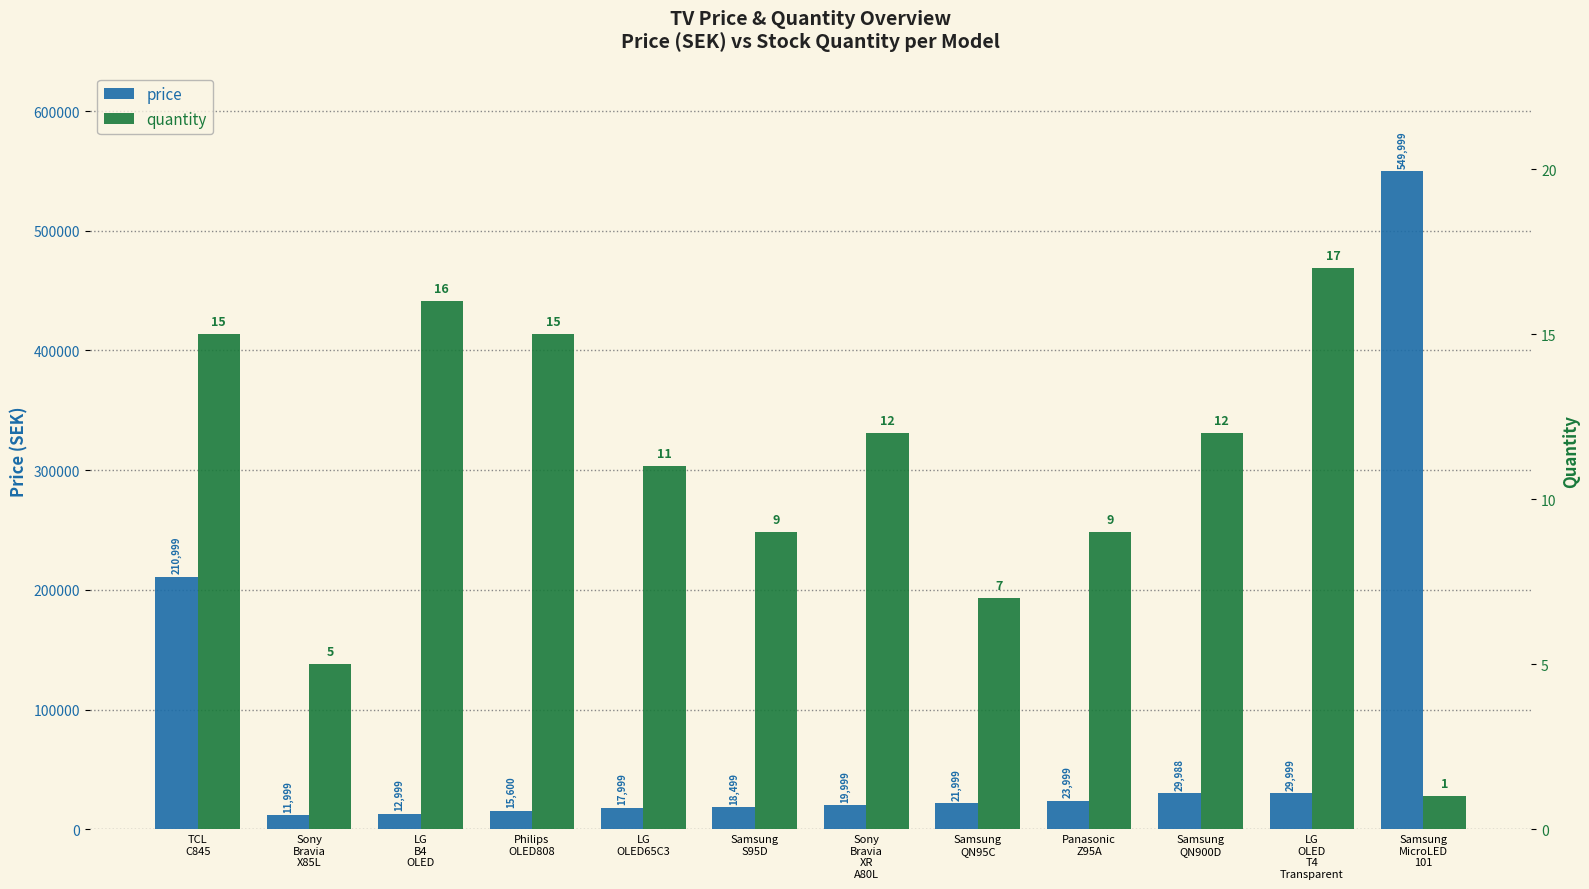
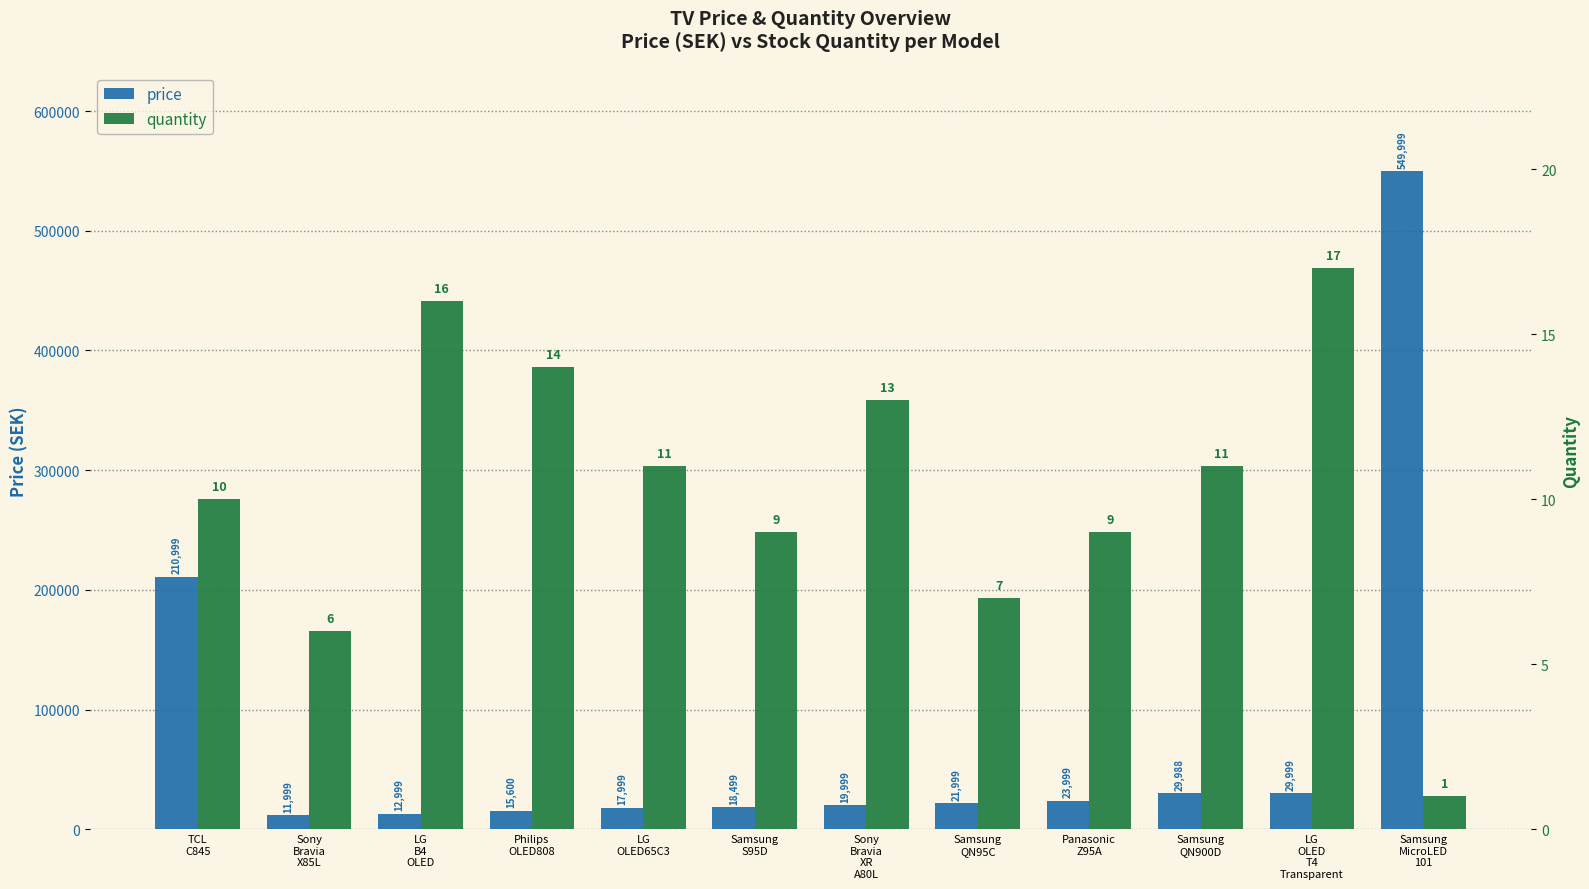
quantity, TCL C845: 15 -> 10
quantity, Sony Bravia X85L: 5 -> 6
quantity, Philips OLED808: 15 -> 14
quantity, Sony Bravia XR A80L: 12 -> 13
quantity, Samsung QN900D: 12 -> 11
